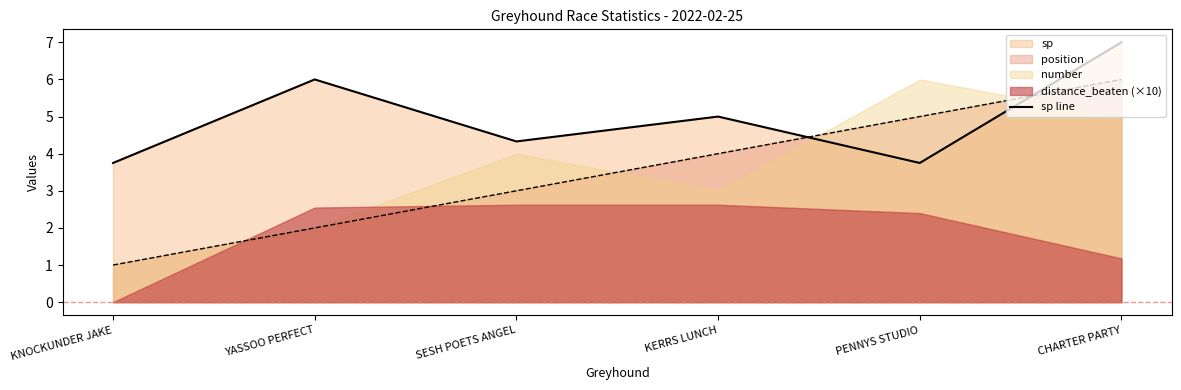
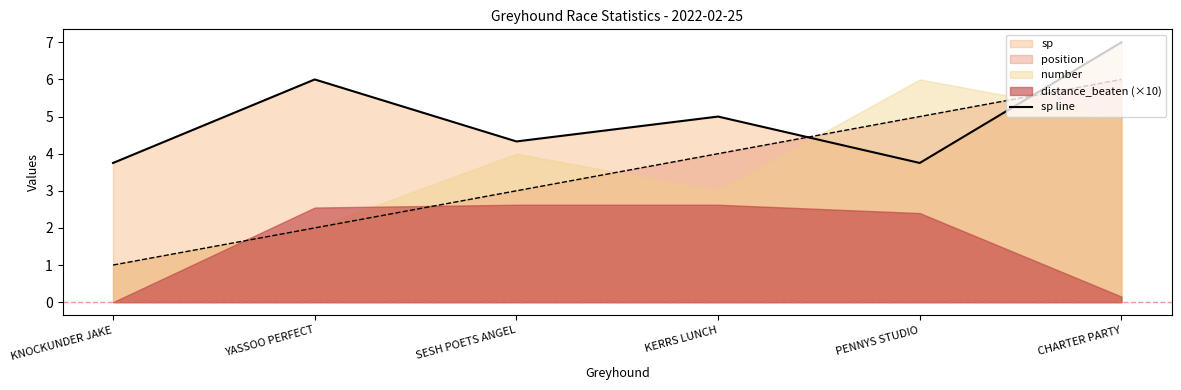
distance_beaten (×10), CHARTER PARTY: 1.2 -> 0.2
